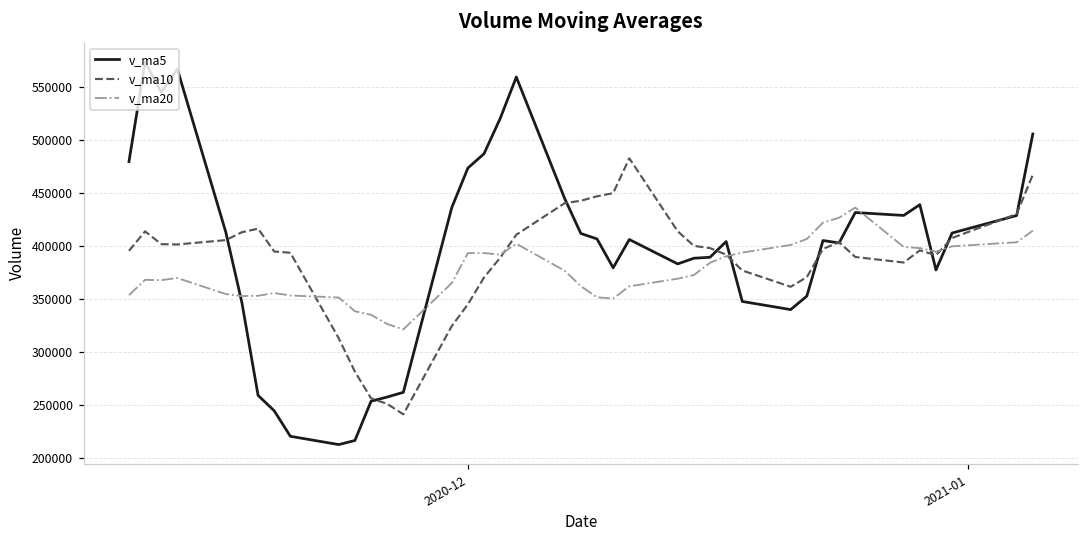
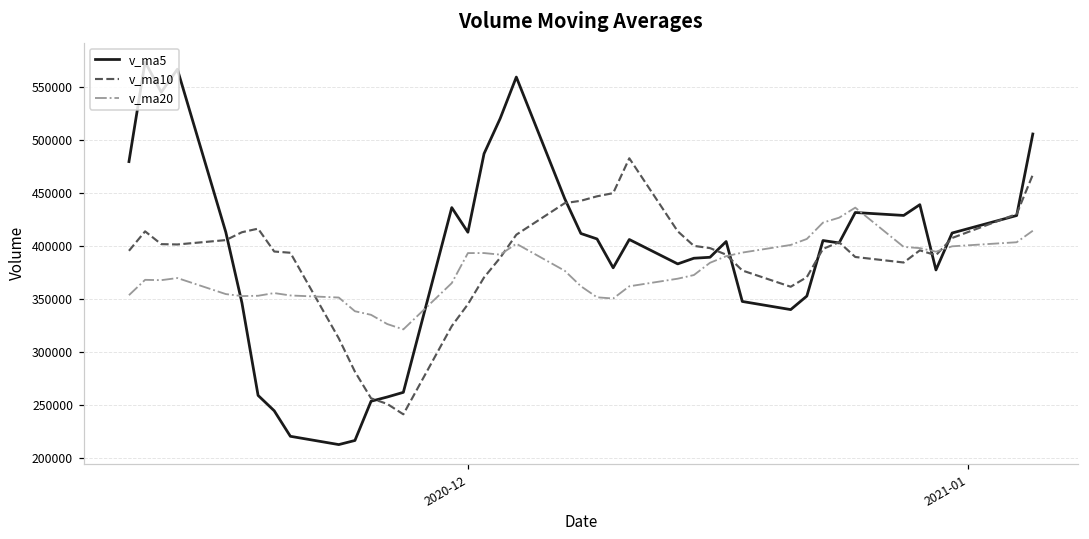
v_ma5, 2020-12: 470000 -> 410000
